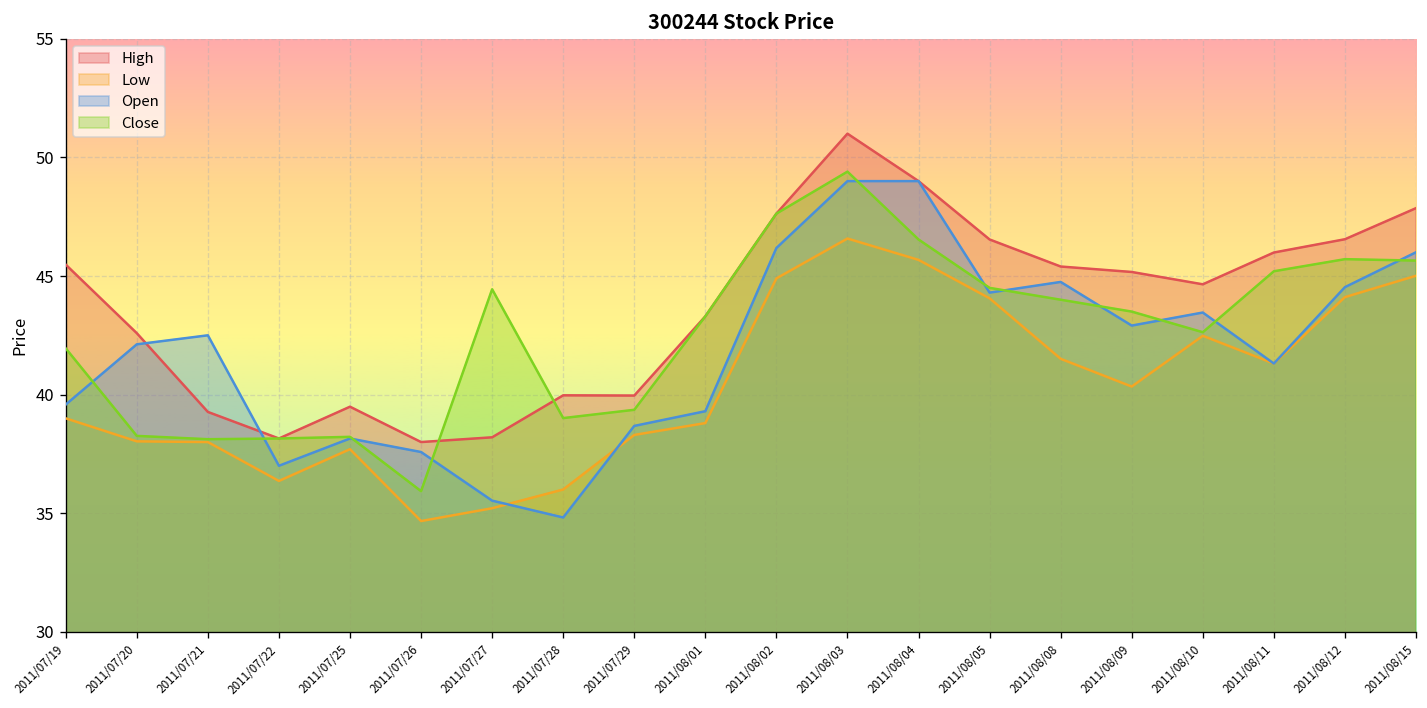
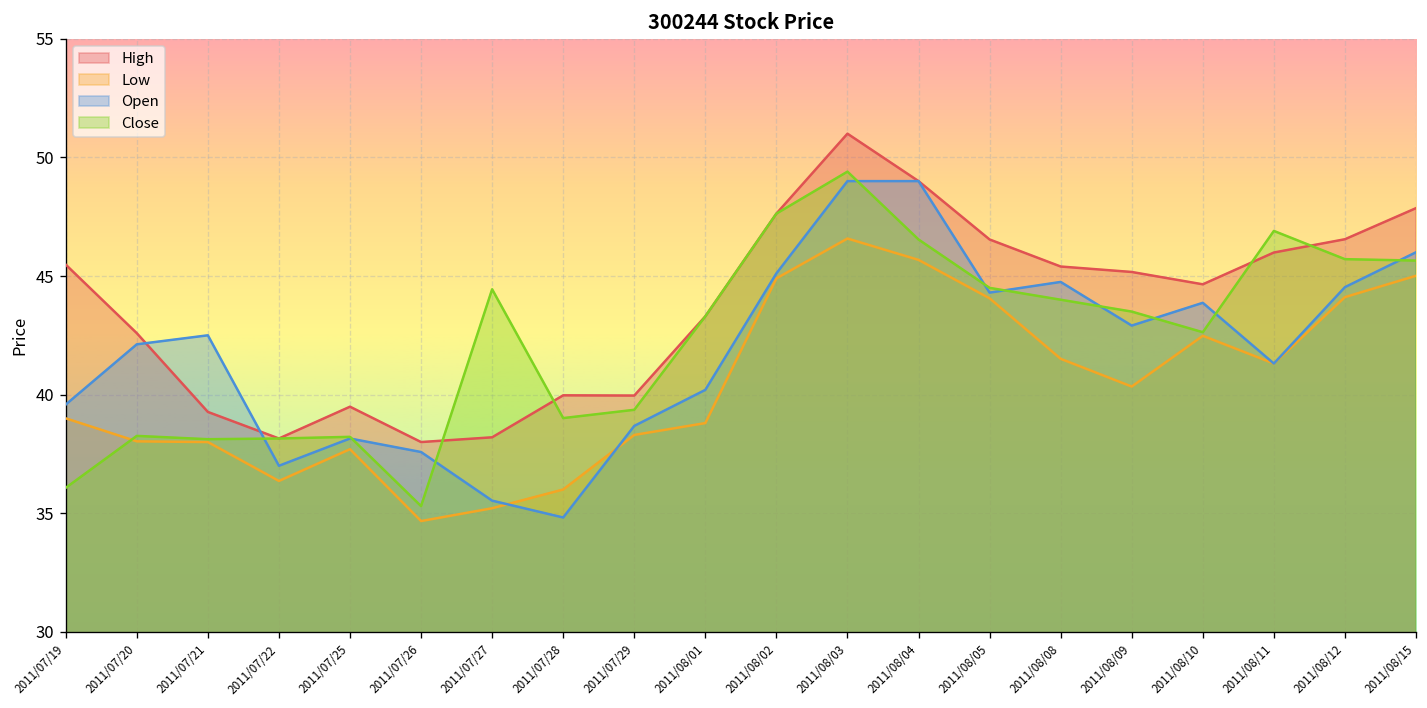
Close, 2011/07/19: 42.0 -> 36.1
Close, 2011/07/26: 35.9 -> 35.3
Open, 2011/08/01: 39.3 -> 40.2
Open, 2011/08/02: 46.2 -> 45.1
Open, 2011/08/10: 43.5 -> 43.9
Close, 2011/08/11: 45.2 -> 46.9
